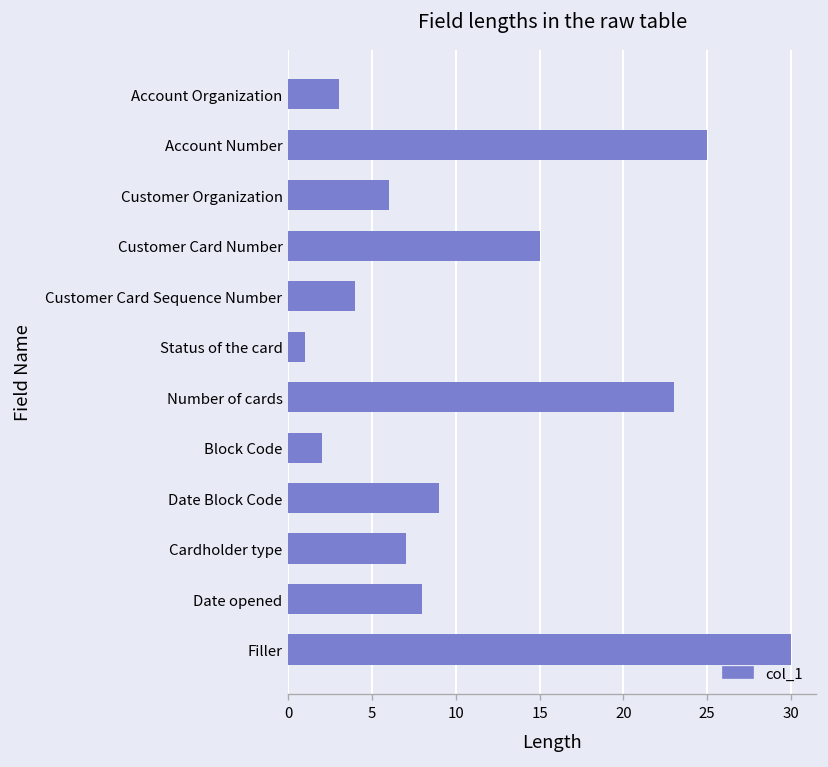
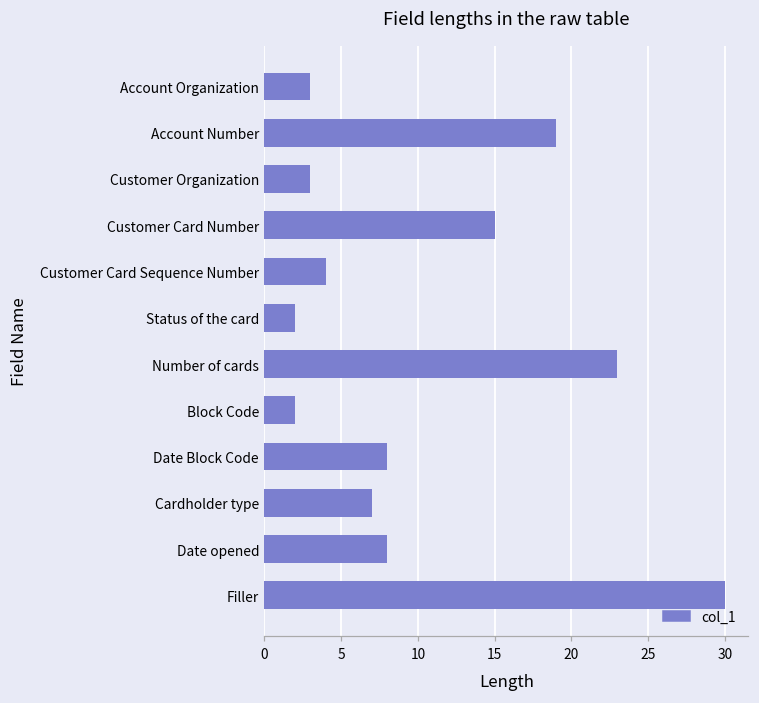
Account Number: 25 -> 19
Customer Organization: 6 -> 3
Status of the card: 1 -> 2
Date Block Code: 9 -> 8
